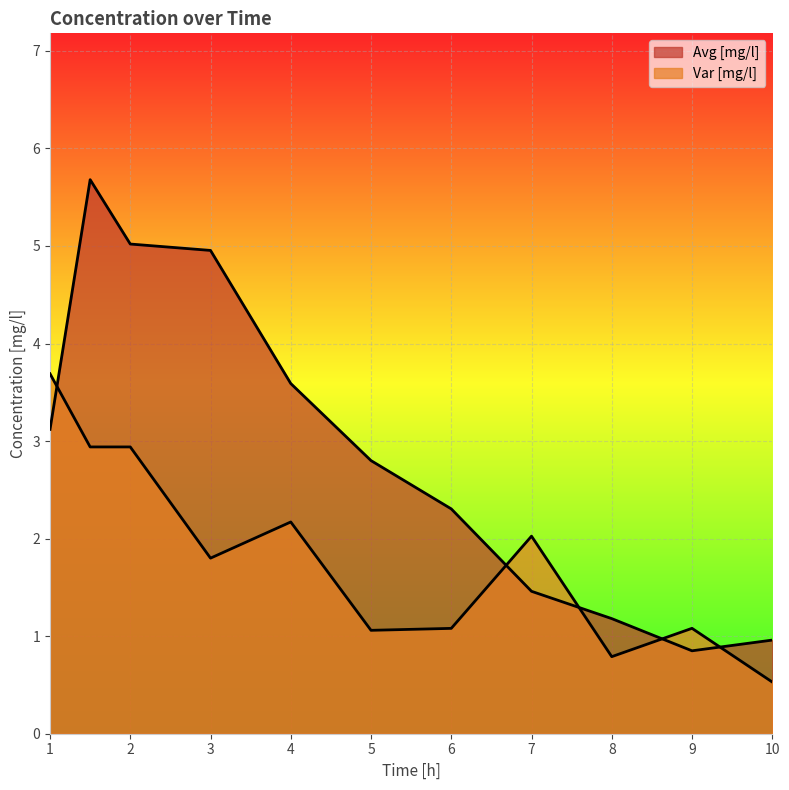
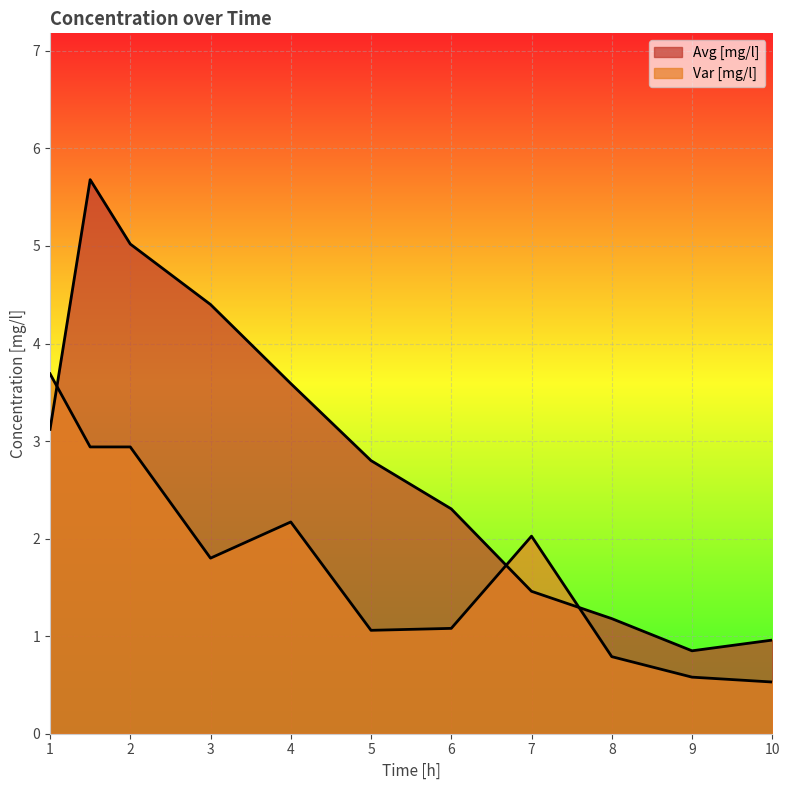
Avg [mg/l], 3: 5.0 -> 4.4
Var [mg/l], 9: 1.1 -> 0.6
